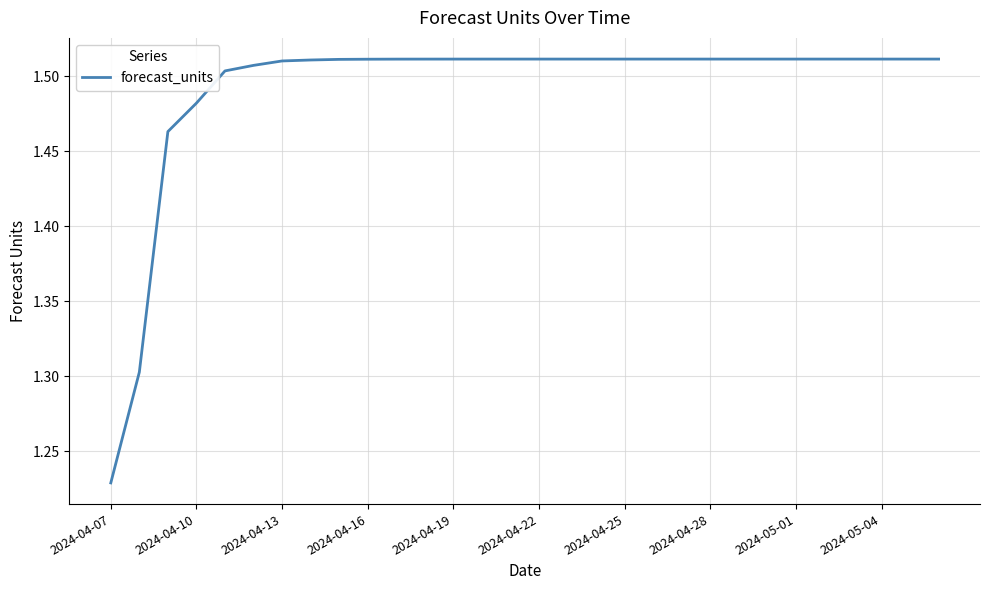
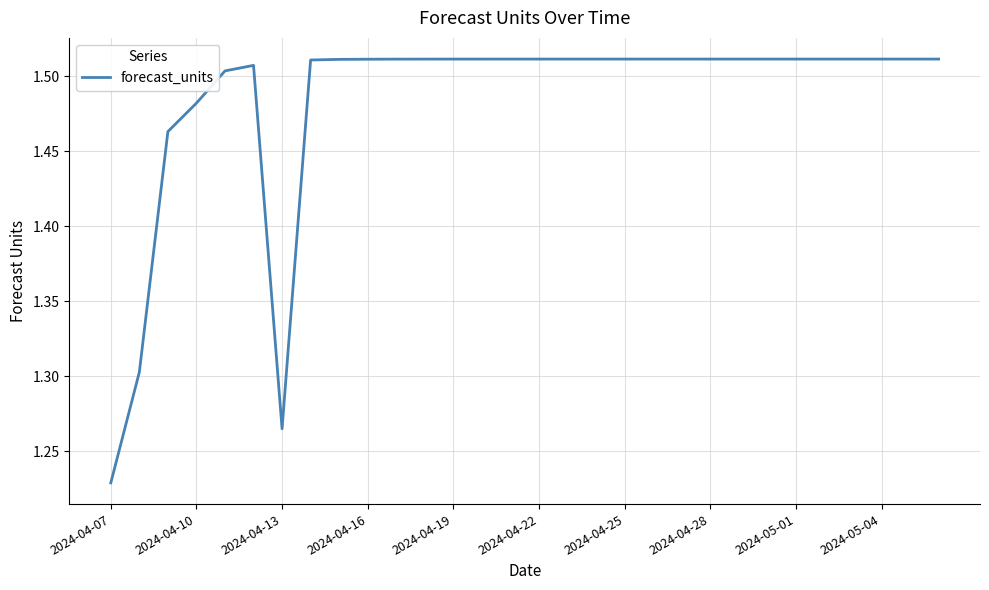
2024-04-13: 1.510 -> 1.265
